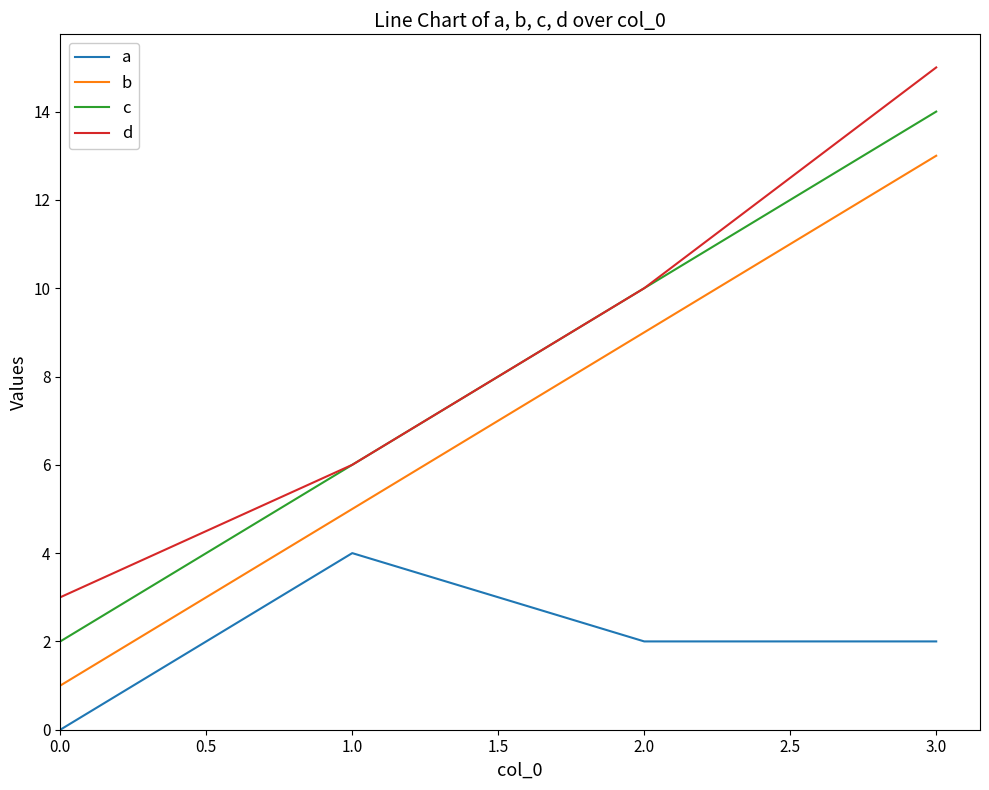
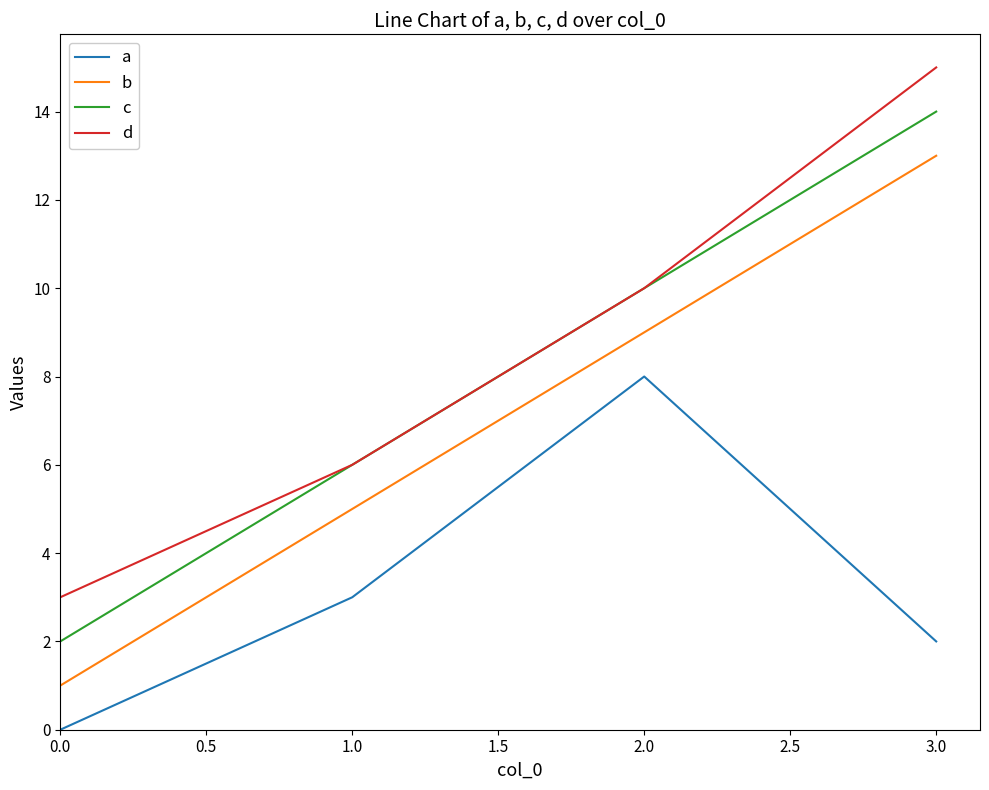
a, 1.0: 4 -> 3
a, 2.0: 2 -> 8
